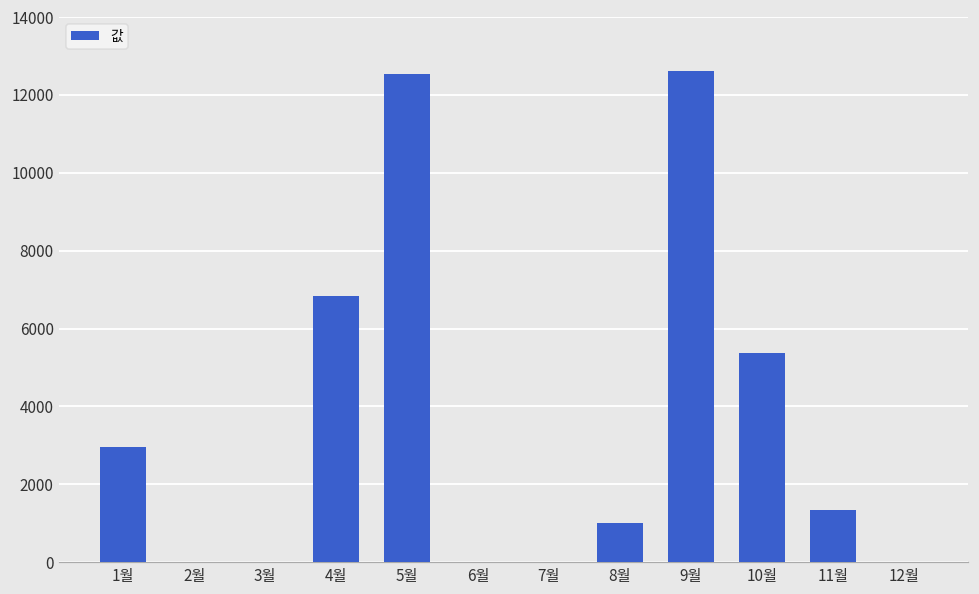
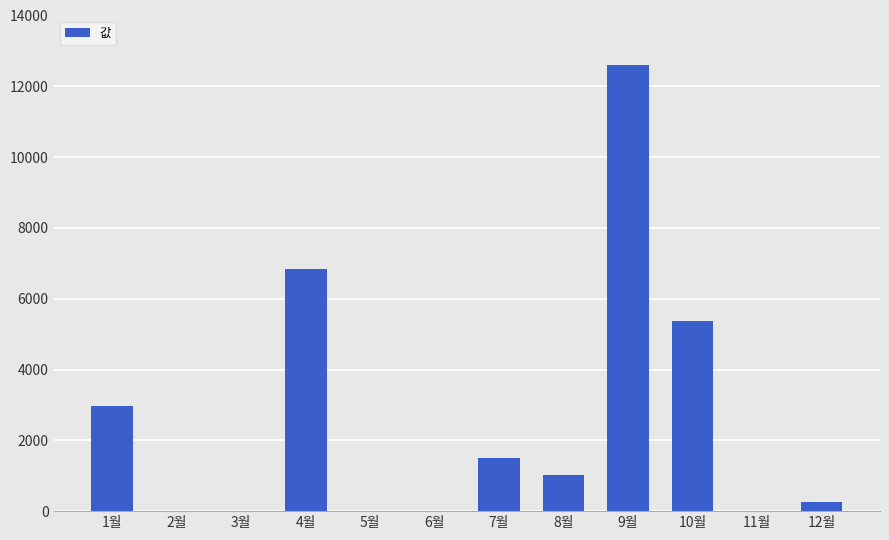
5월: 12500 -> 0
7월: 0 -> 1500
11월: 1300 -> 0
12월: 0 -> 300
